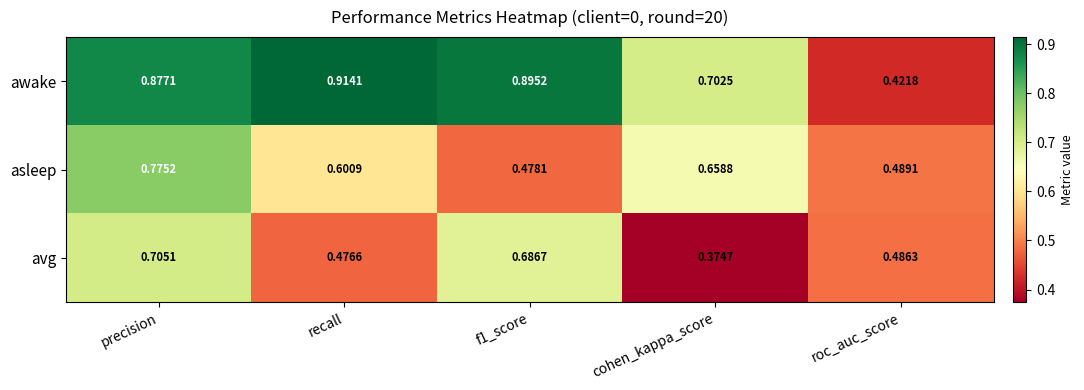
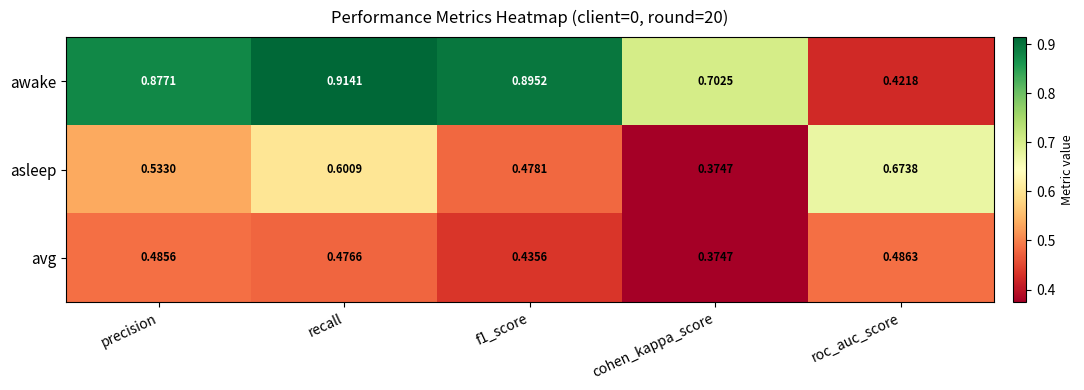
asleep, precision: 0.7752 -> 0.5330
asleep, cohen_kappa_score: 0.6588 -> 0.3747
asleep, roc_auc_score: 0.4891 -> 0.6738
avg, precision: 0.7051 -> 0.4856
avg, f1_score: 0.6867 -> 0.4356
